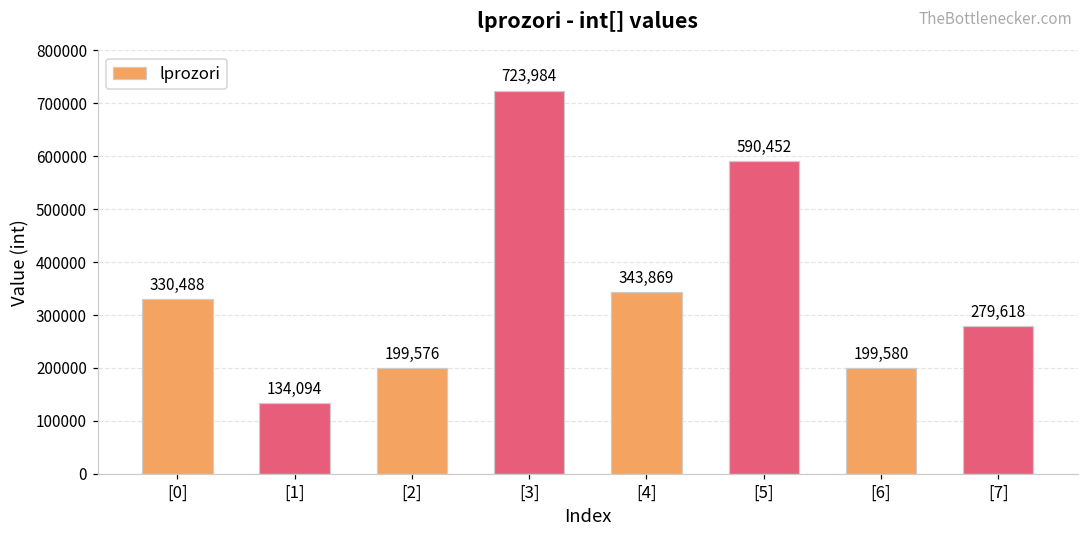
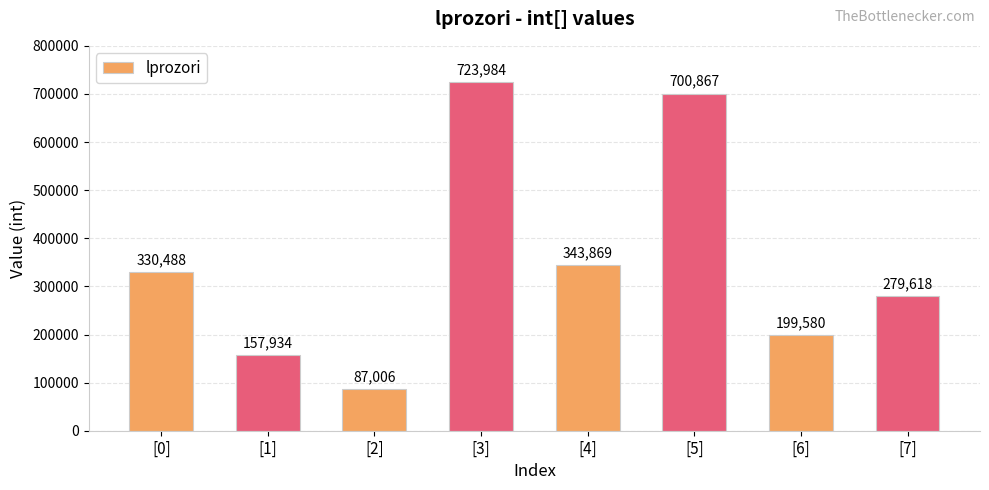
[1]: 134,094 -> 157,934
[2]: 199,576 -> 87,006
[5]: 590,452 -> 700,867
